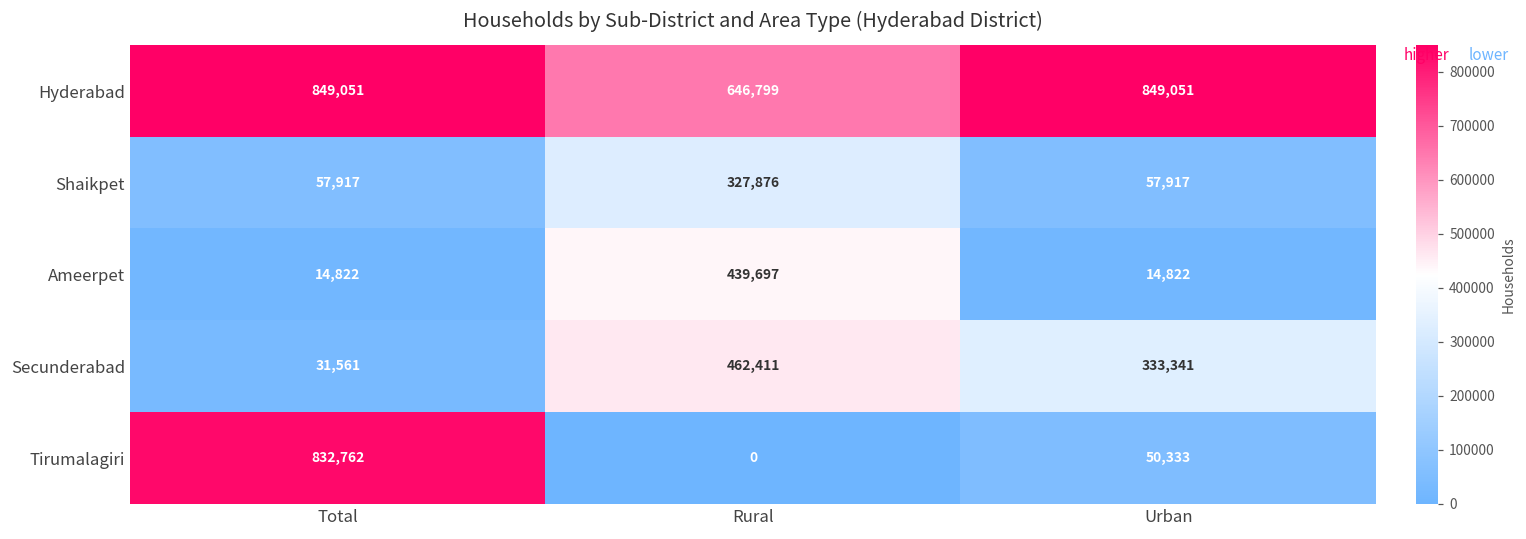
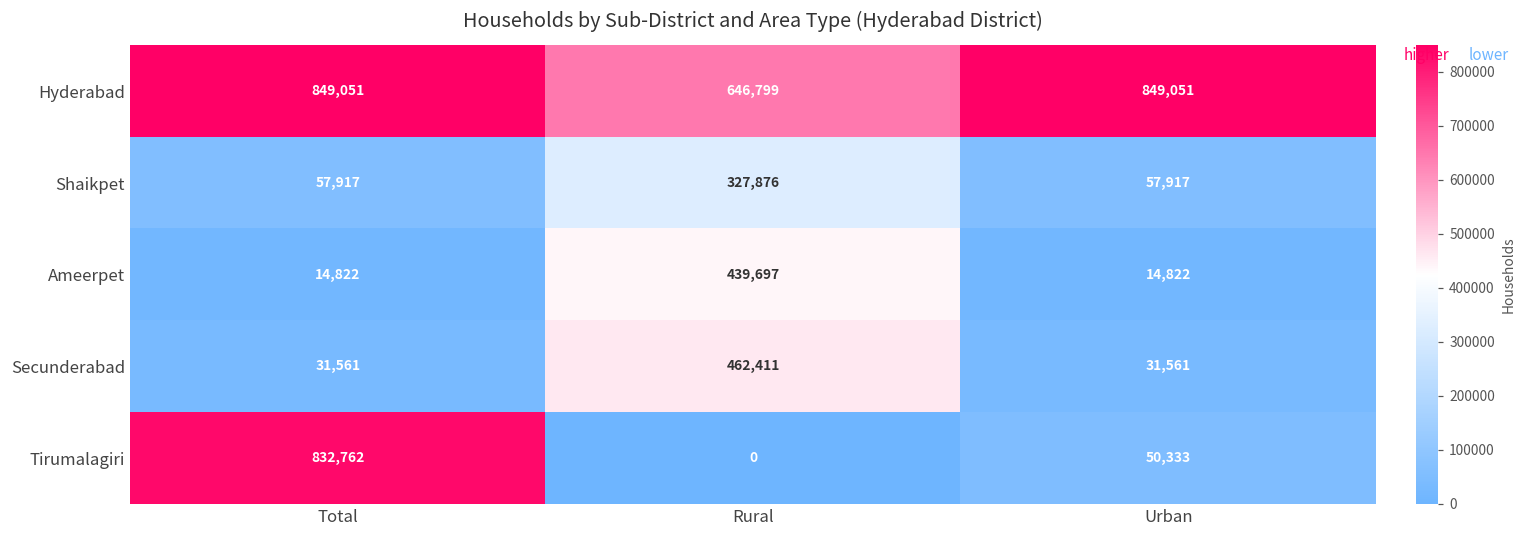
Secunderabad, Urban: 333,341 -> 31,561
